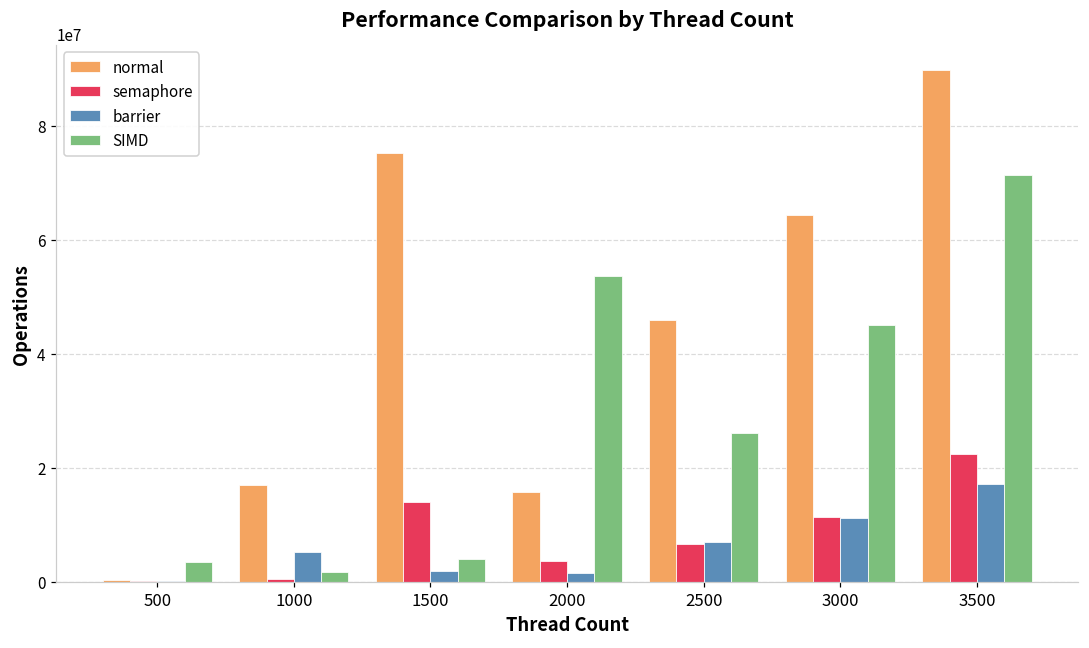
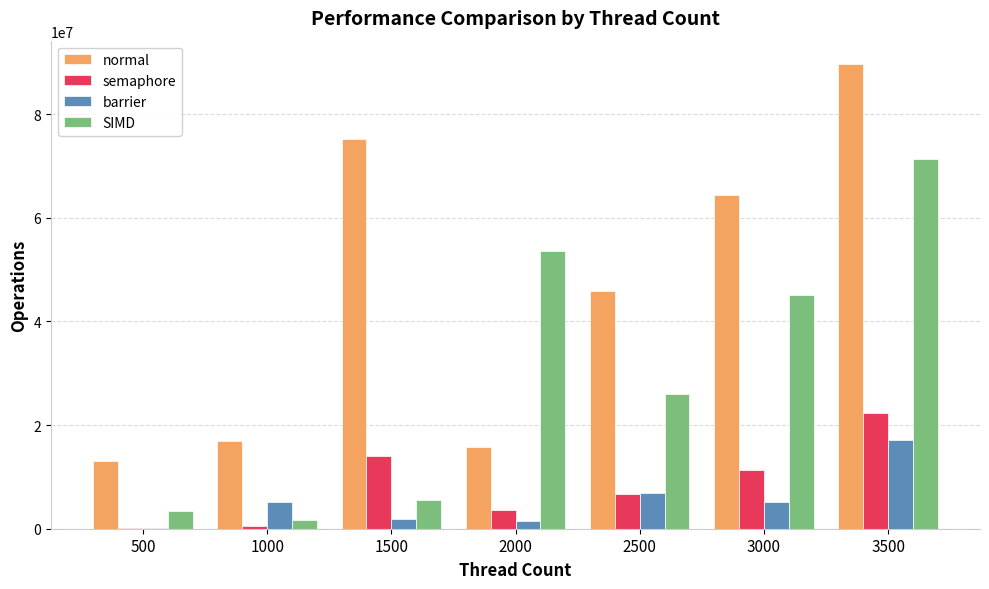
normal, 500: 0 -> 13000000
SIMD, 1500: 4000000 -> 6000000
barrier, 3000: 11000000 -> 5000000
